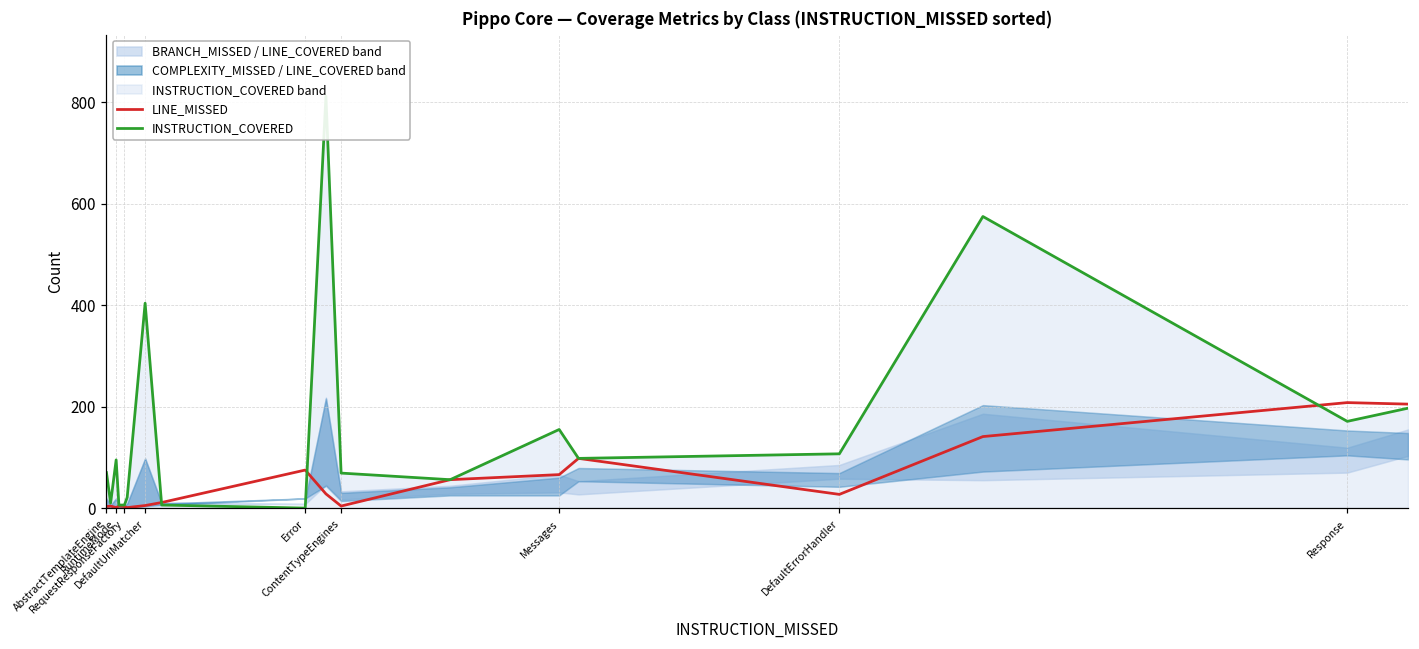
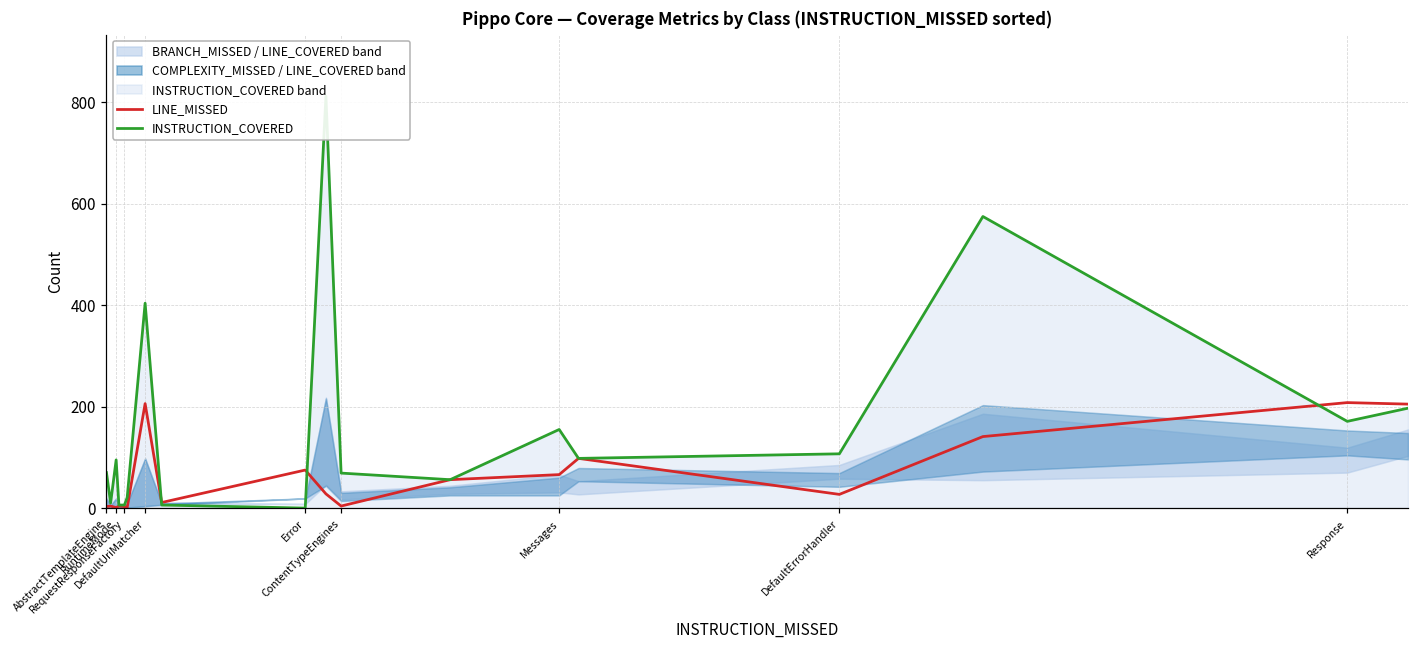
LINE_MISSED, DefaultUriMatcher: 10 -> 210
